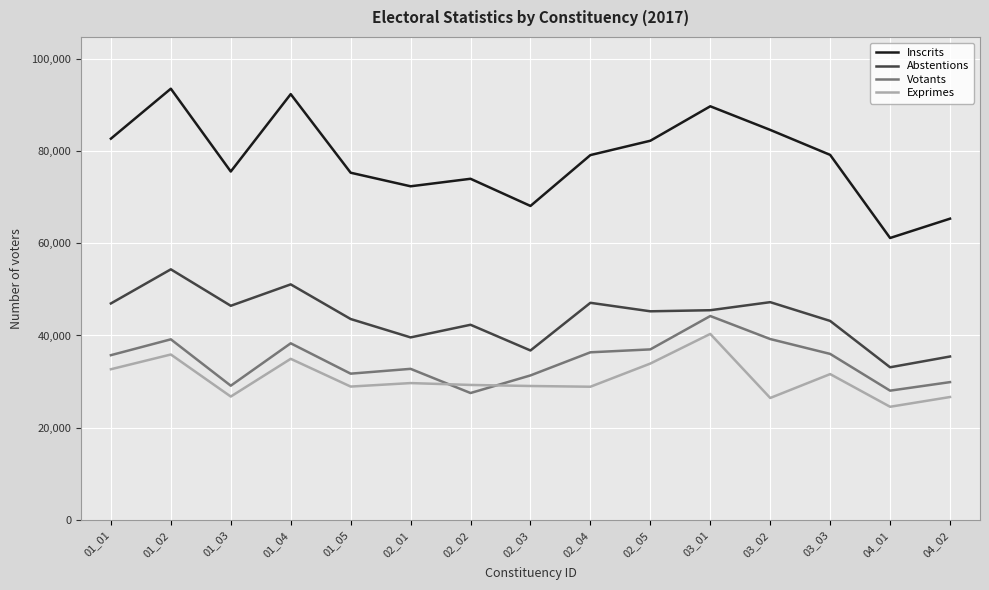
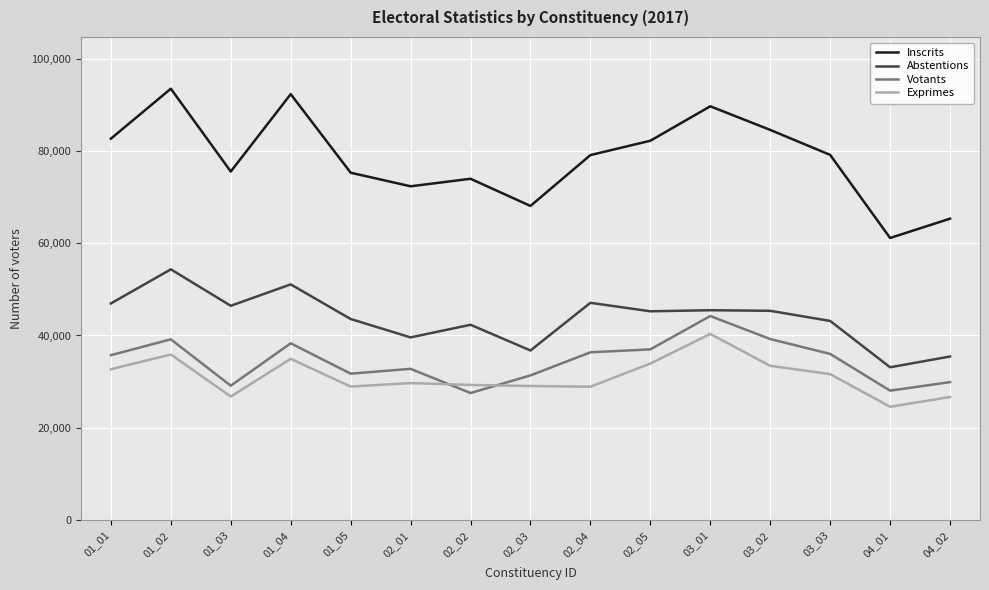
Abstentions, 03_02: 47,000 -> 45,000
Exprimes, 03_02: 26,000 -> 33,000
